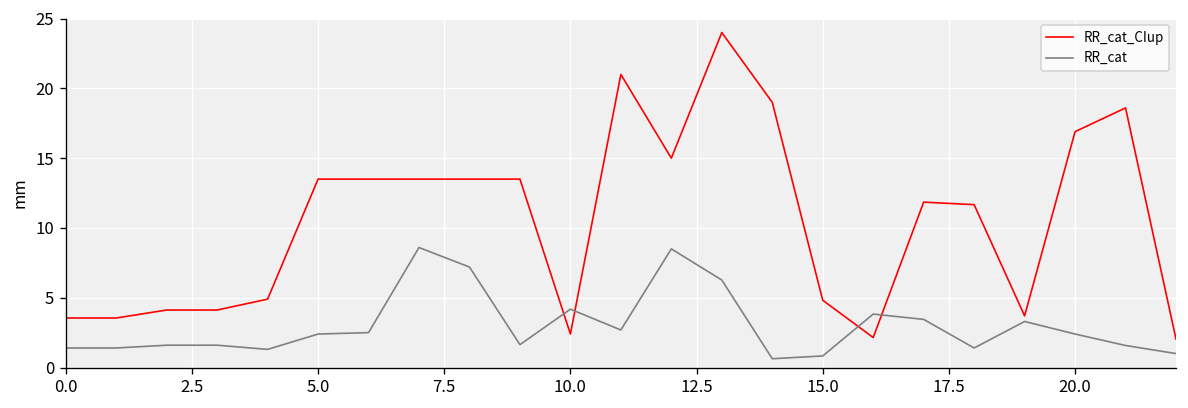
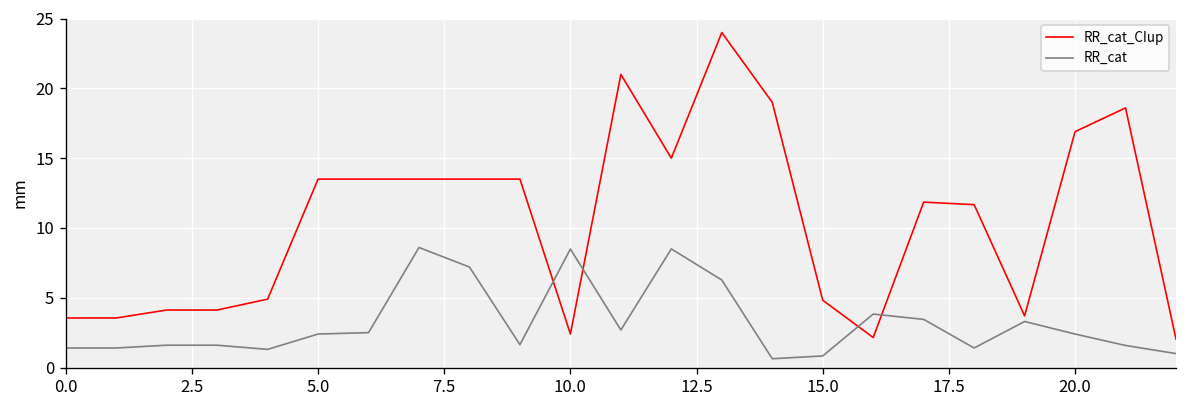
RR_cat, 10.0: 4.2 -> 8.5
